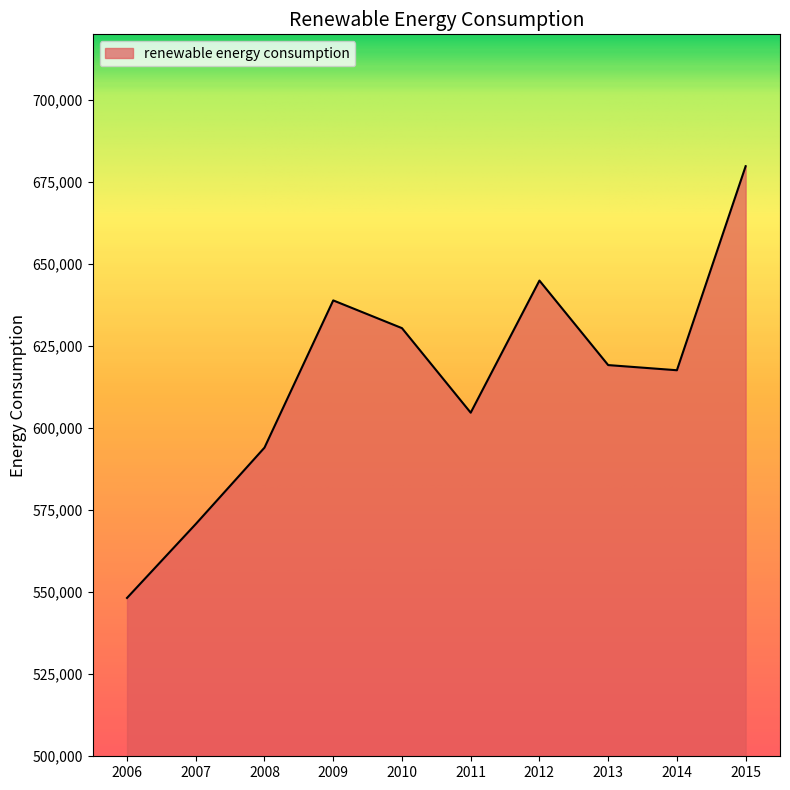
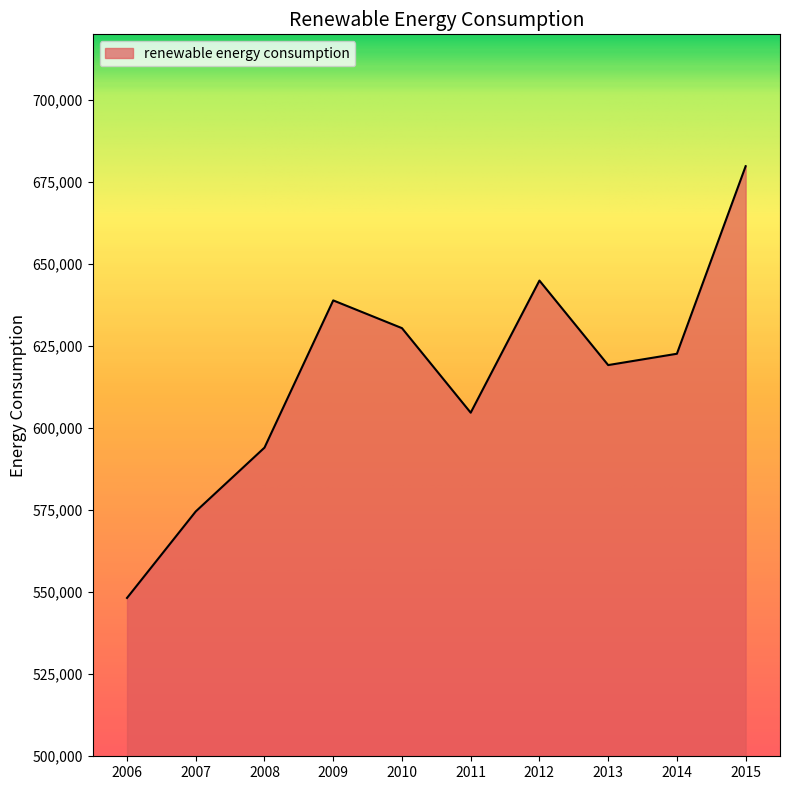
2007: 571,000 -> 575,000
2014: 618,000 -> 623,000
